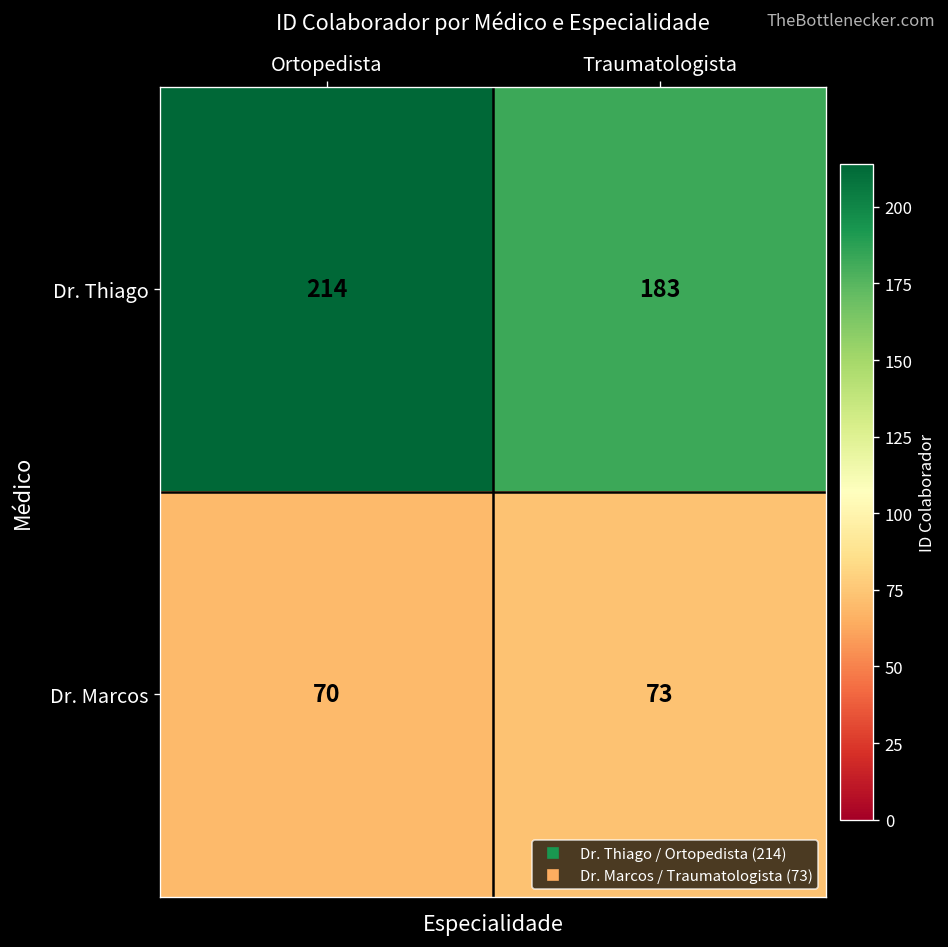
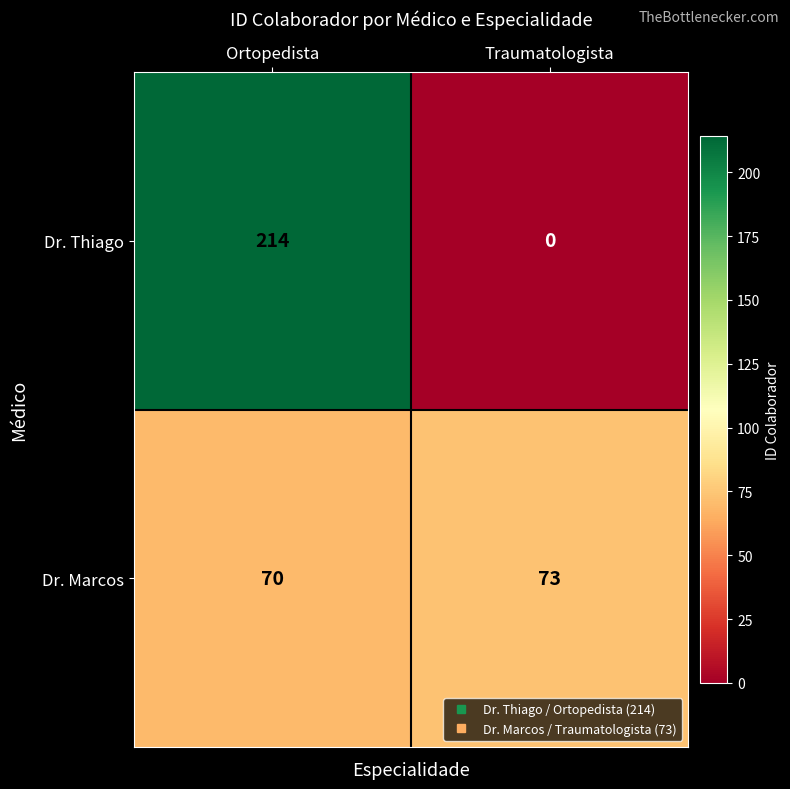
Dr. Thiago, Traumatologista: 183 -> 0
